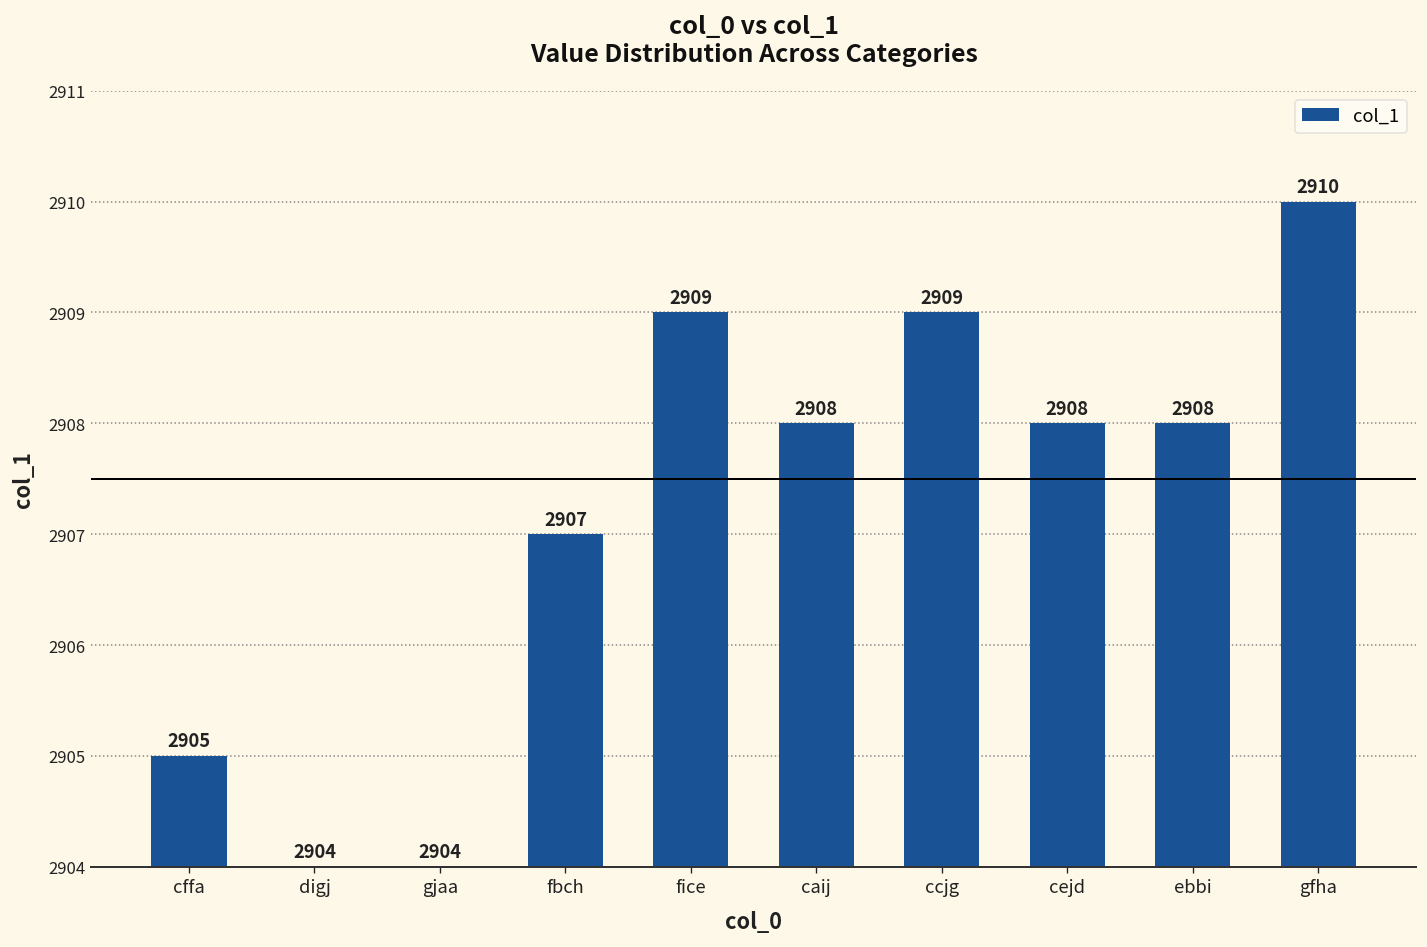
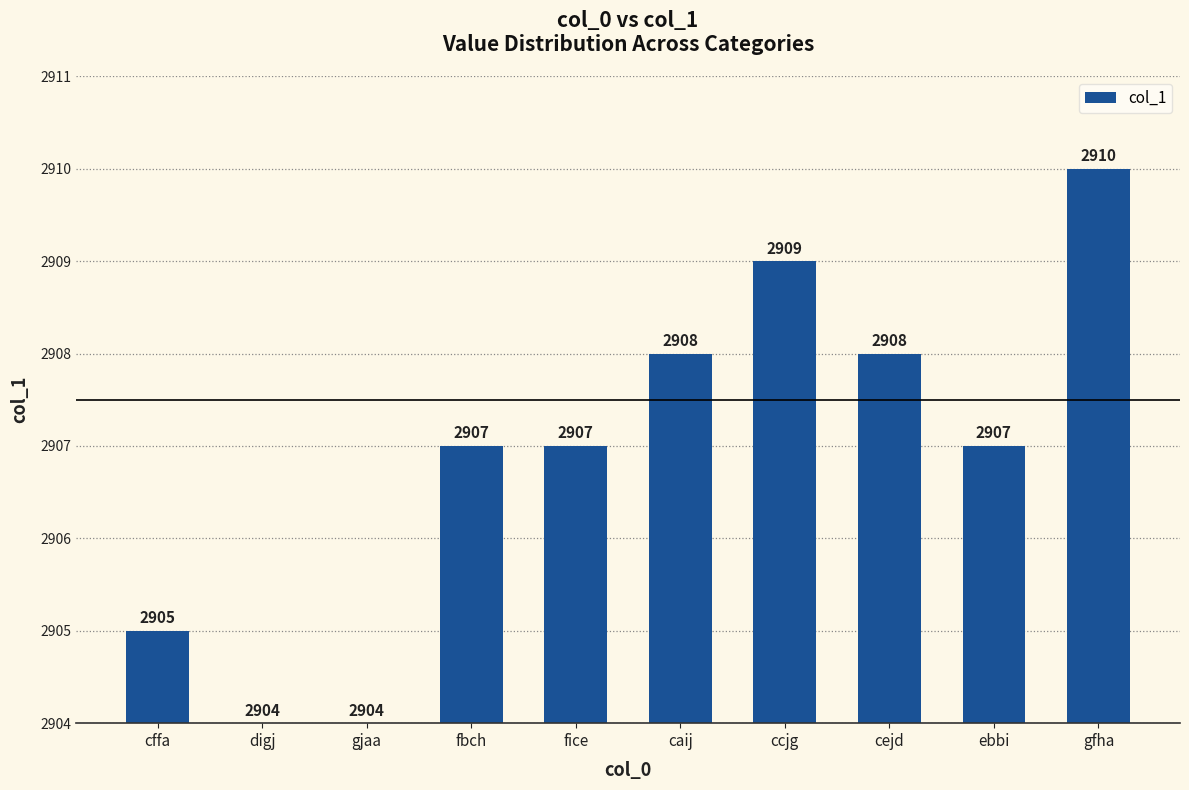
fice: 2909 -> 2907
ebbi: 2908 -> 2907
